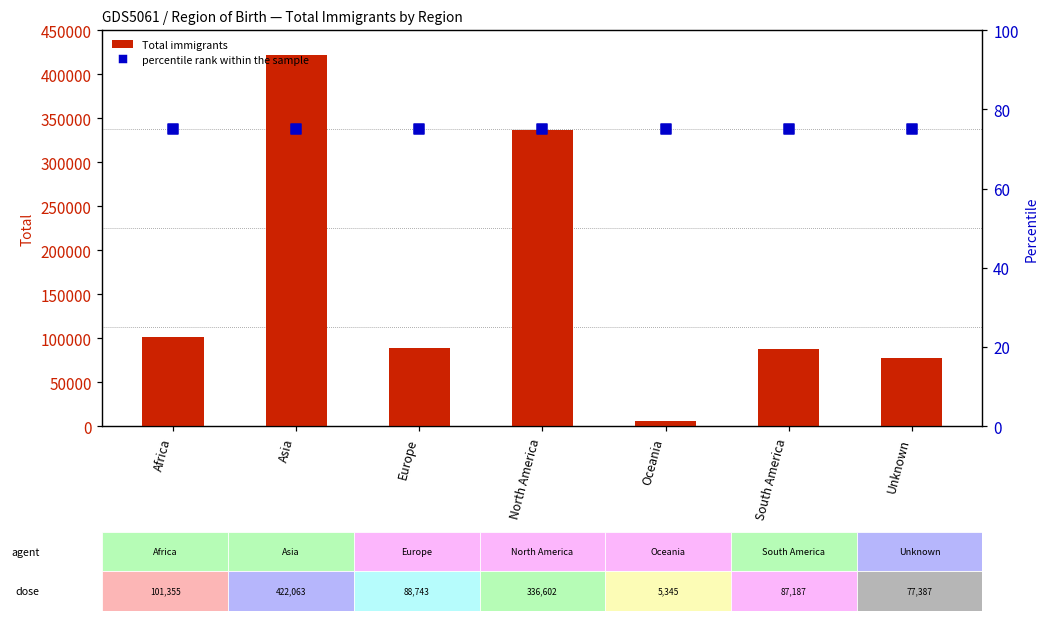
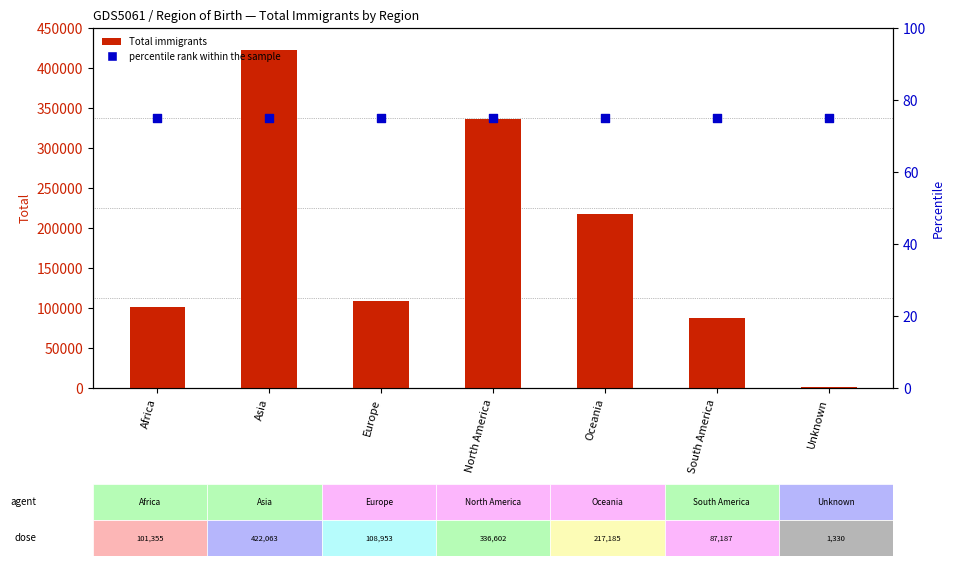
Total immigrants, Europe: 88,743 -> 108,953
Total immigrants, Oceania: 5,345 -> 217,185
Total immigrants, Unknown: 77,387 -> 1,330
